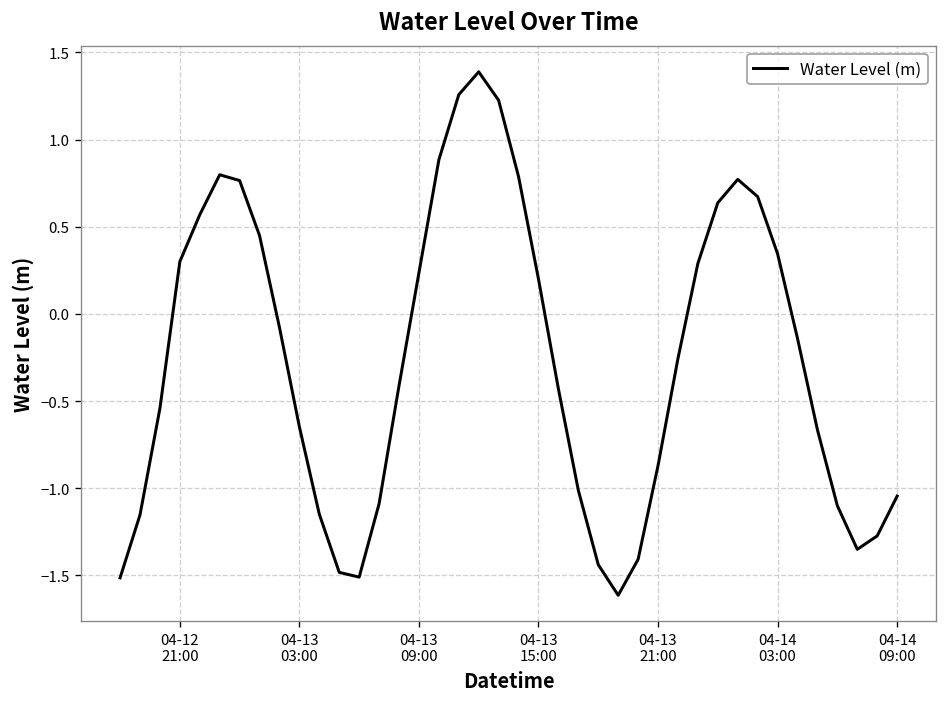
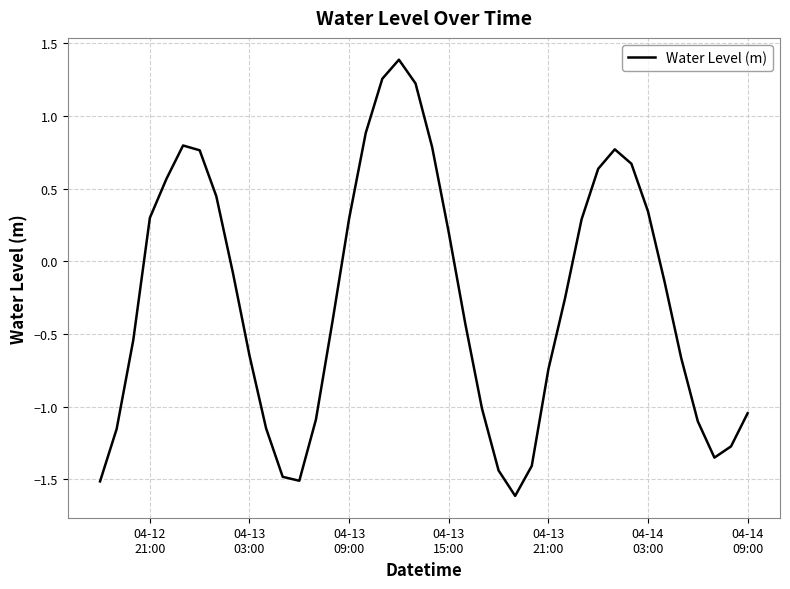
04-13 09:00: 0.24 -> 0.29
04-13 21:00: -0.87 -> -0.74
